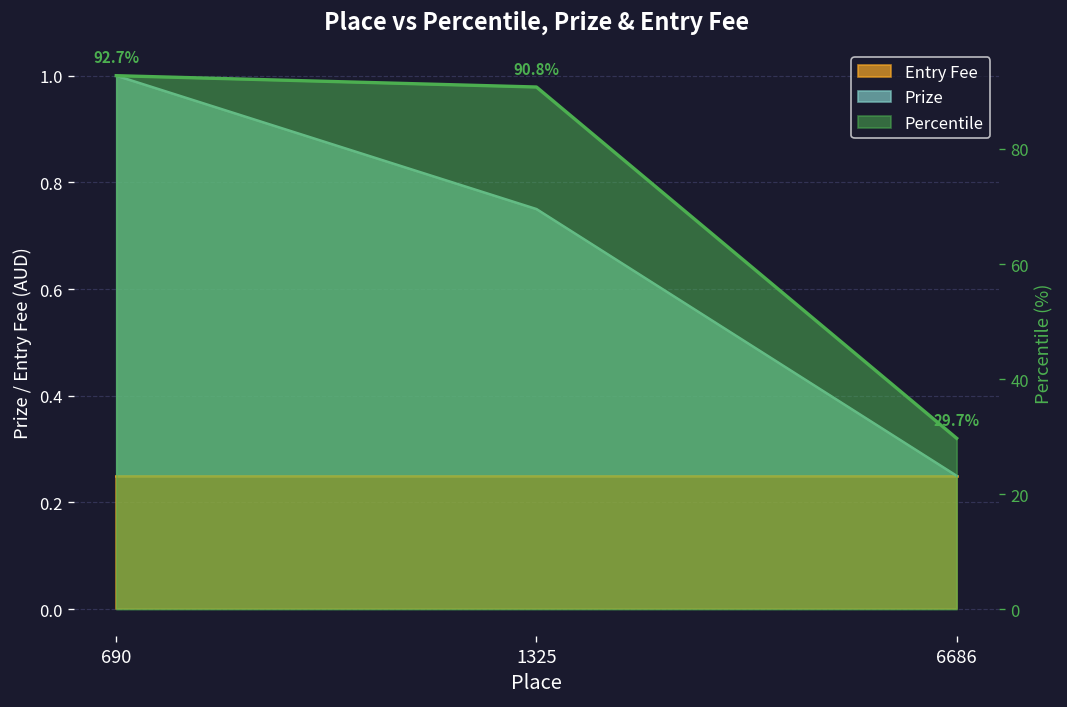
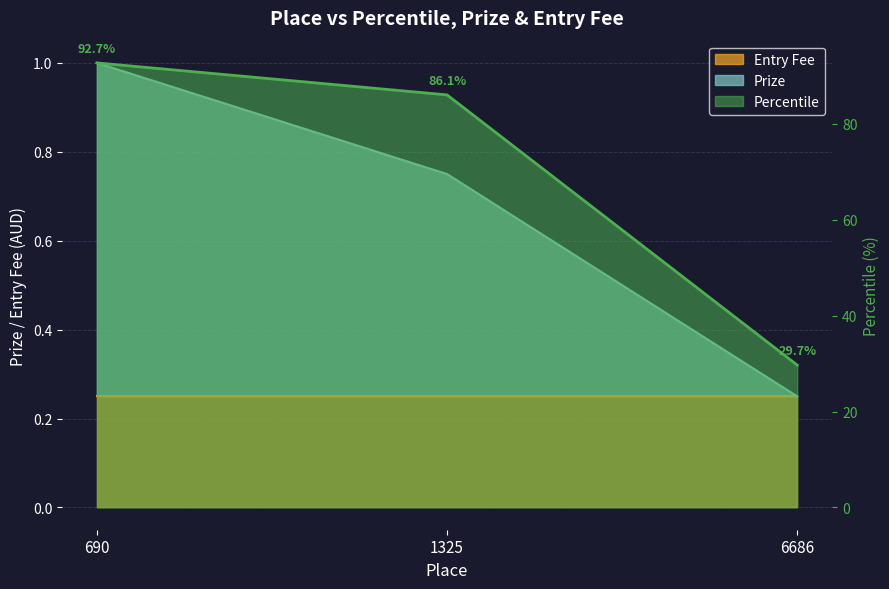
Percentile, 1325: 90.8% -> 86.1%
